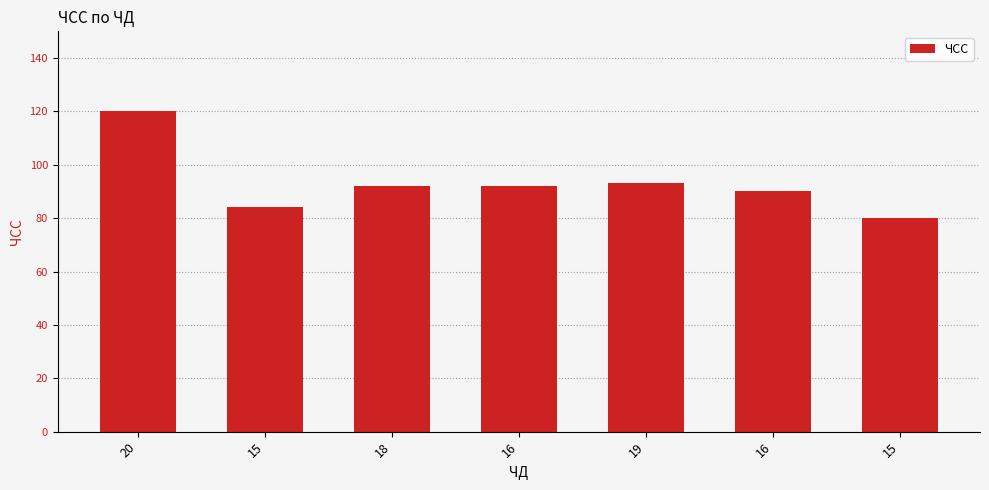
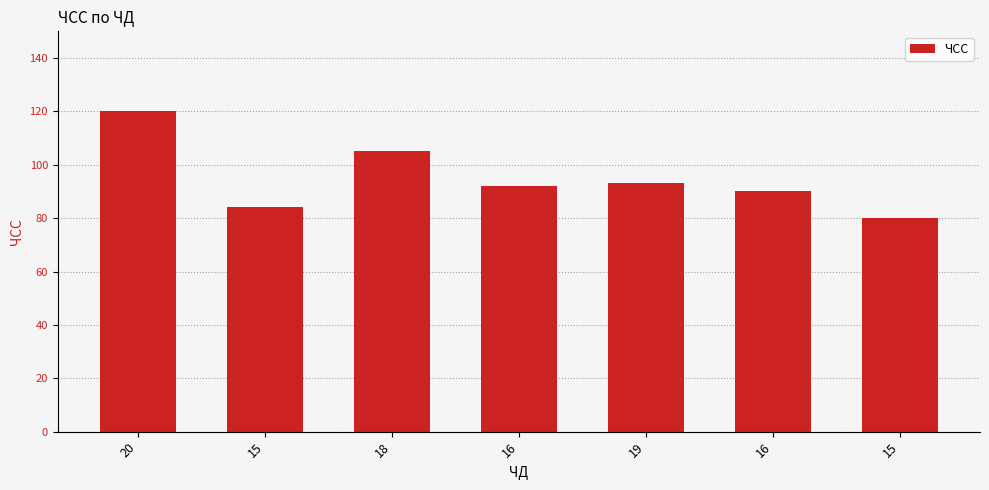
18: 92 -> 105
